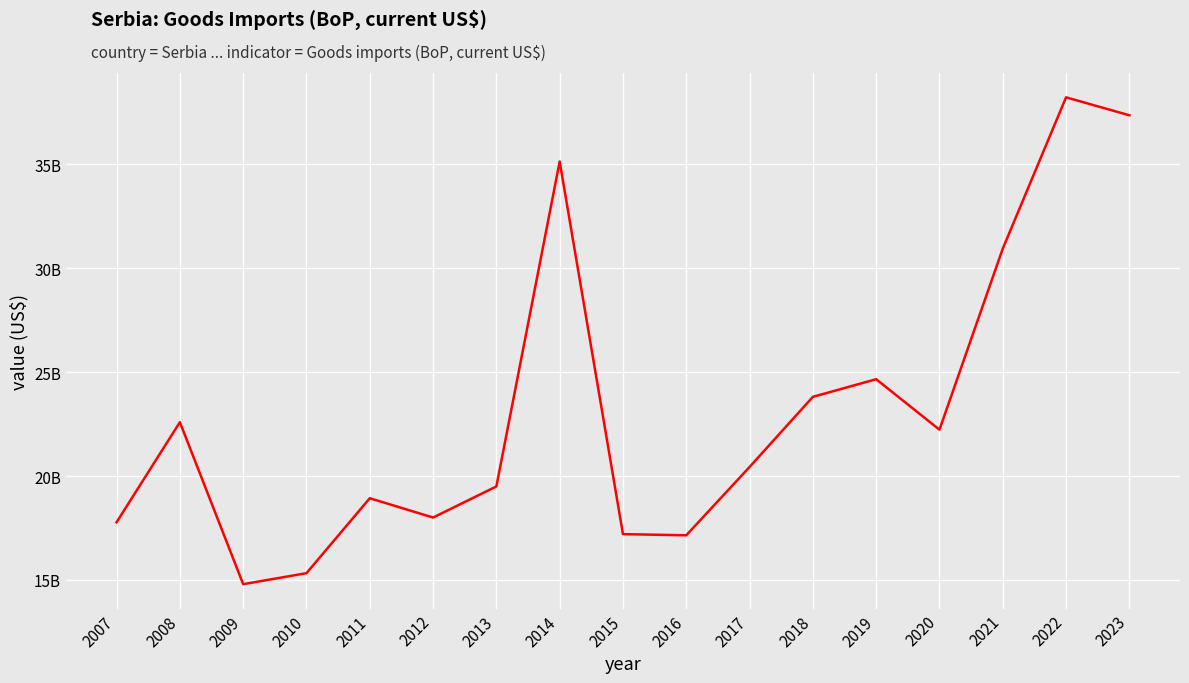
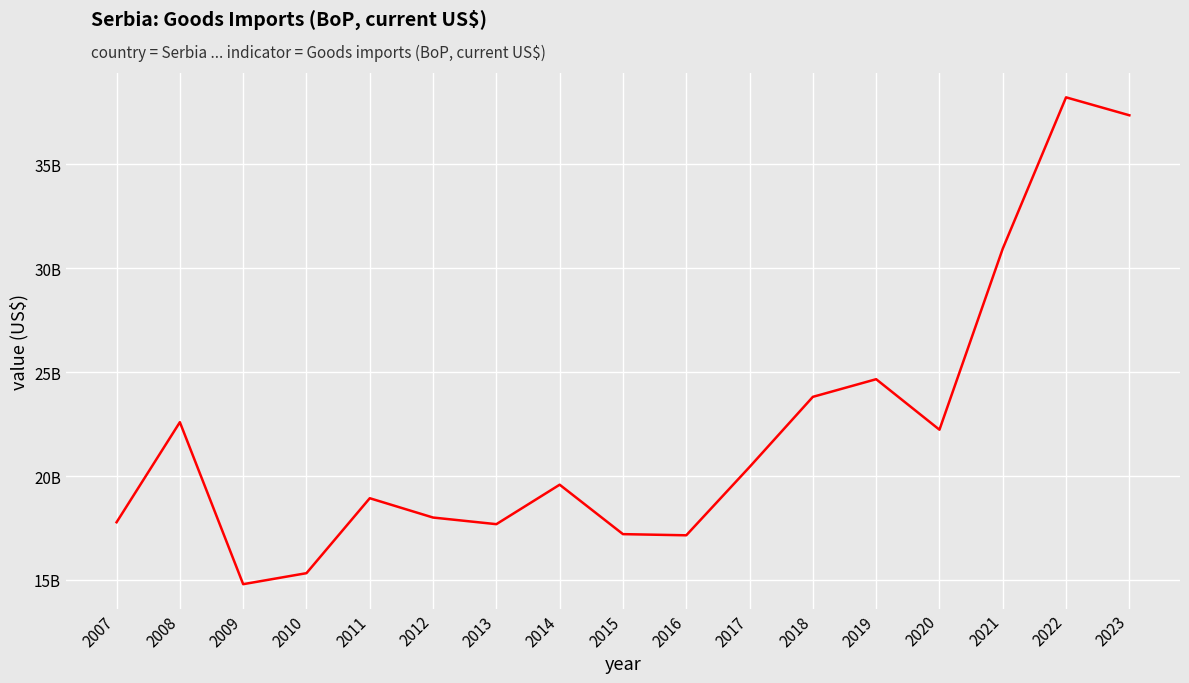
2013: 19500000000 -> 17700000000
2014: 35100000000 -> 19600000000
